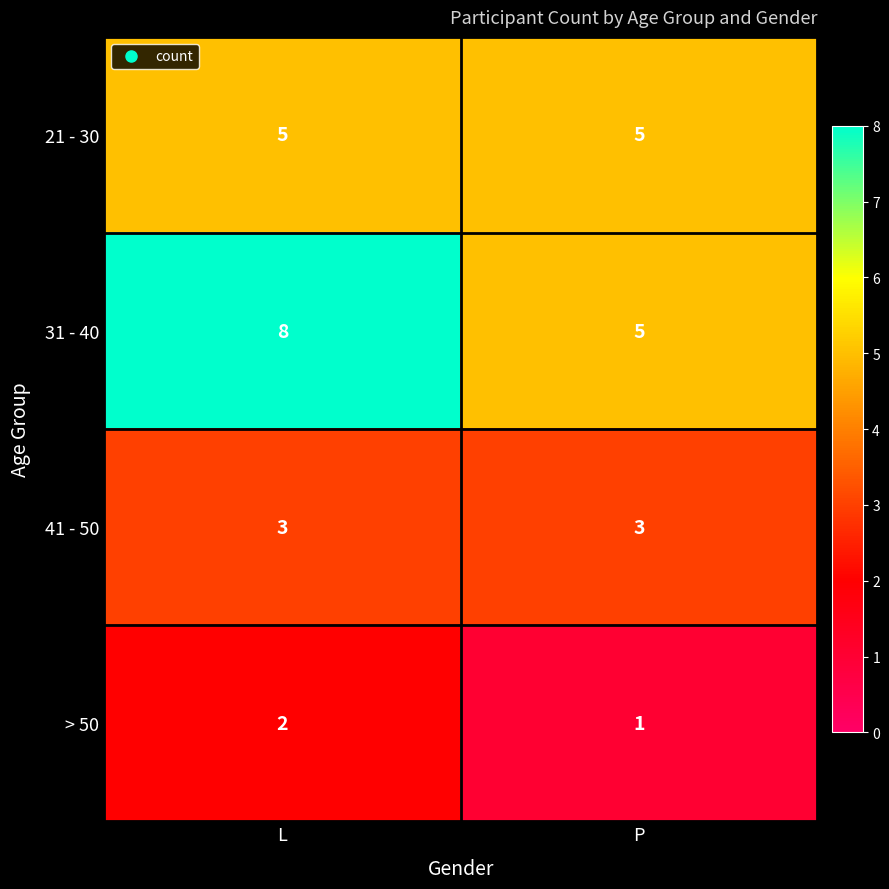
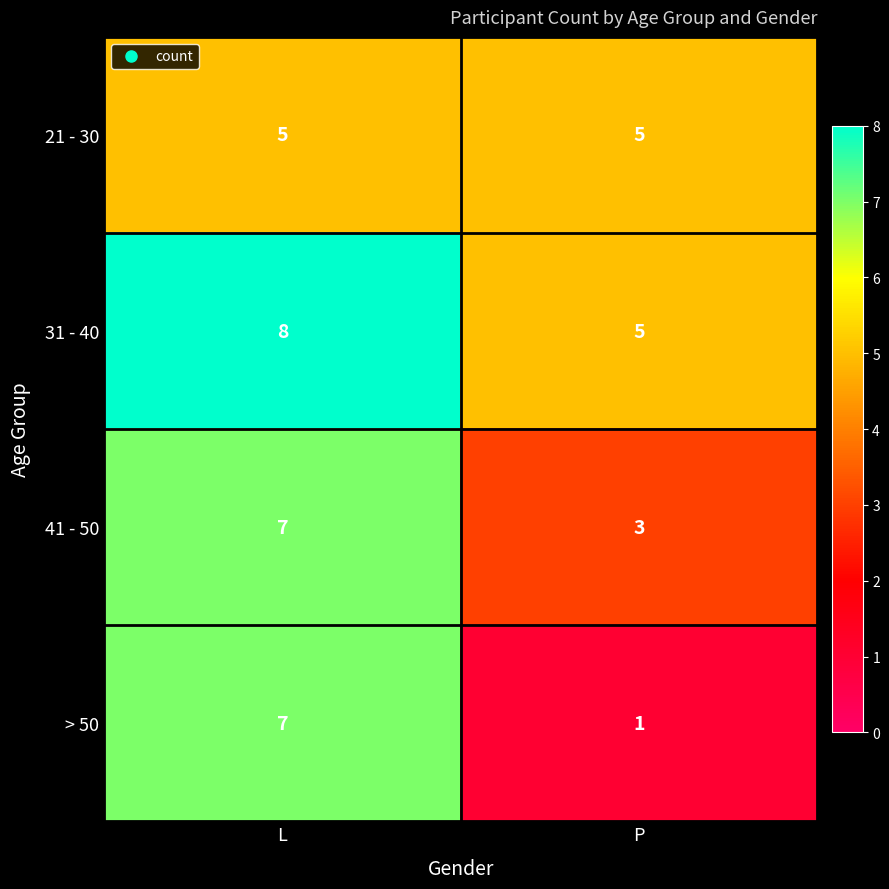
41 - 50, L: 3 -> 7
> 50, L: 2 -> 7
